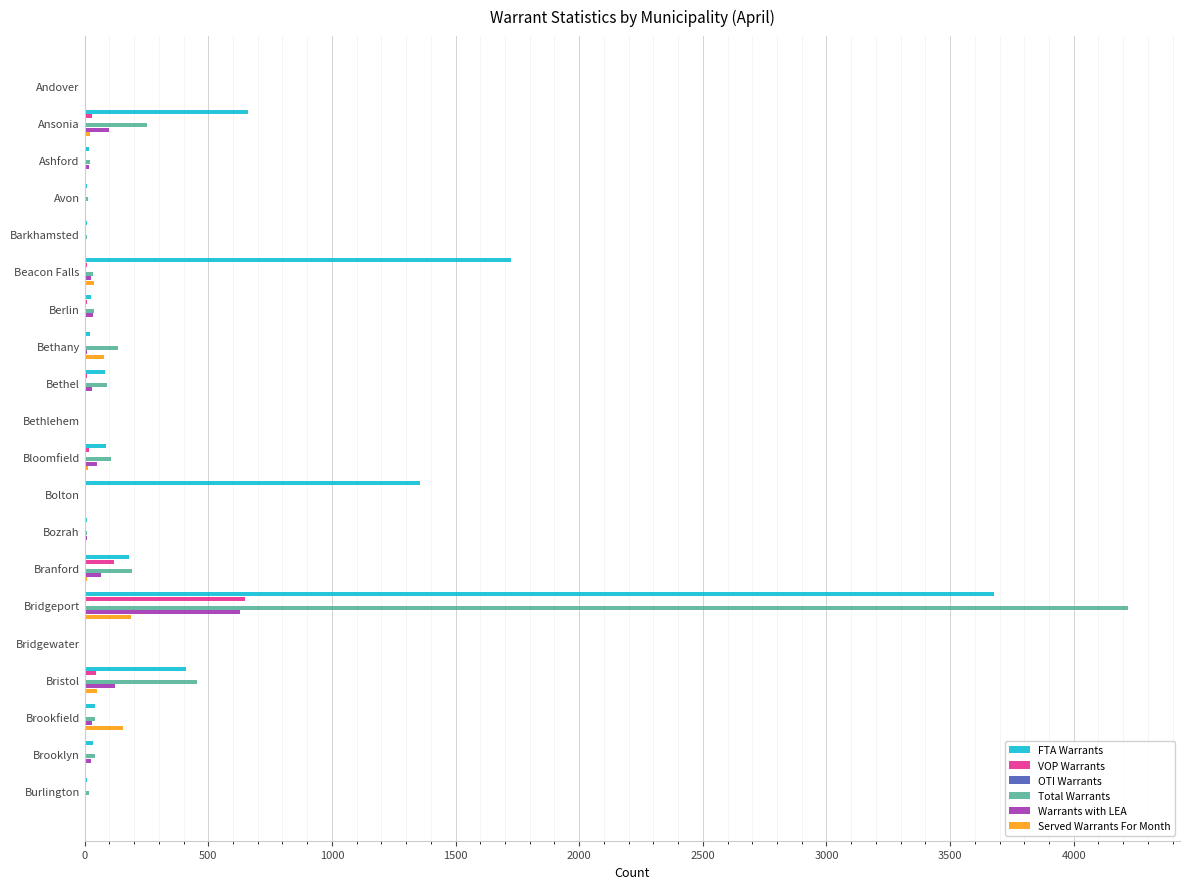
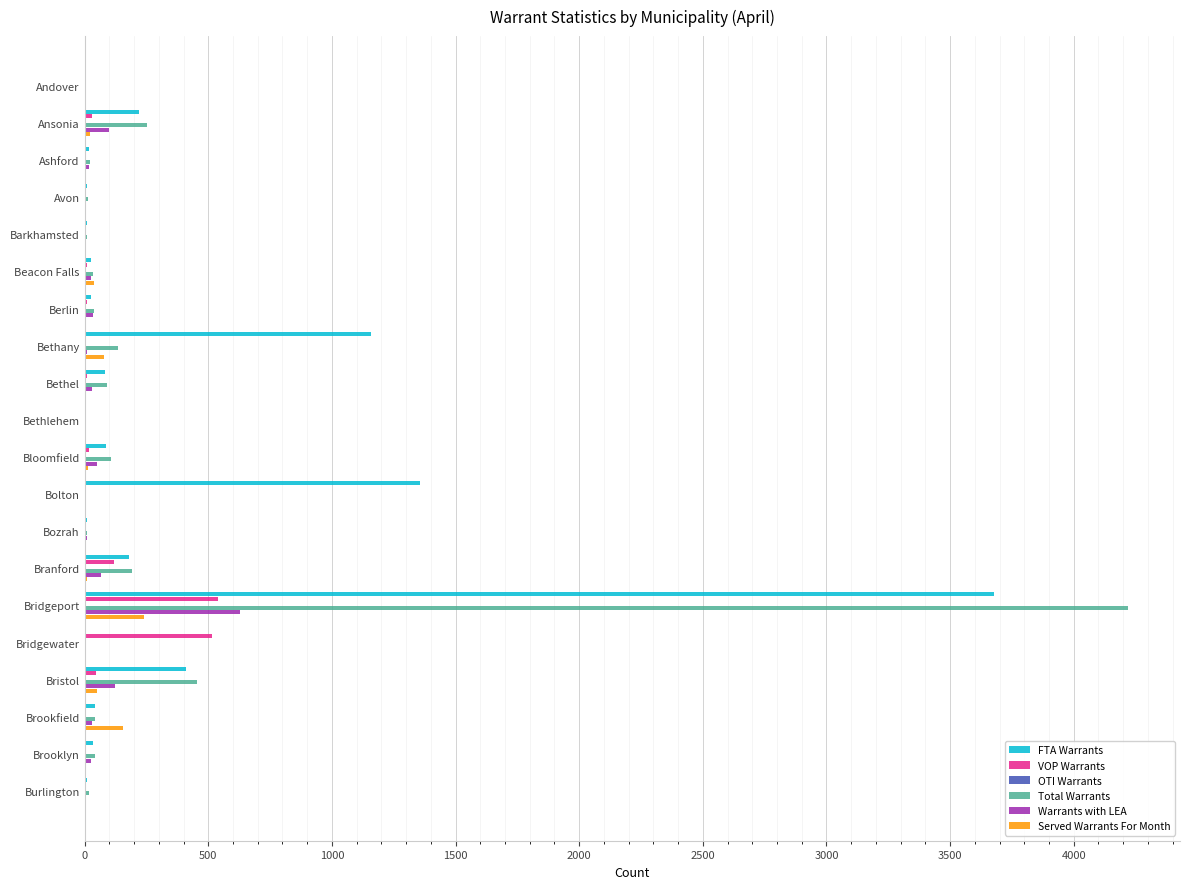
FTA Warrants, Ansonia: 660 -> 220
FTA Warrants, Beacon Falls: 1730 -> 30
FTA Warrants, Bethany: 20 -> 1160
VOP Warrants, Bridgeport: 650 -> 540
Served Warrants For Month, Bridgeport: 190 -> 240
VOP Warrants, Bridgewater: 0 -> 520
